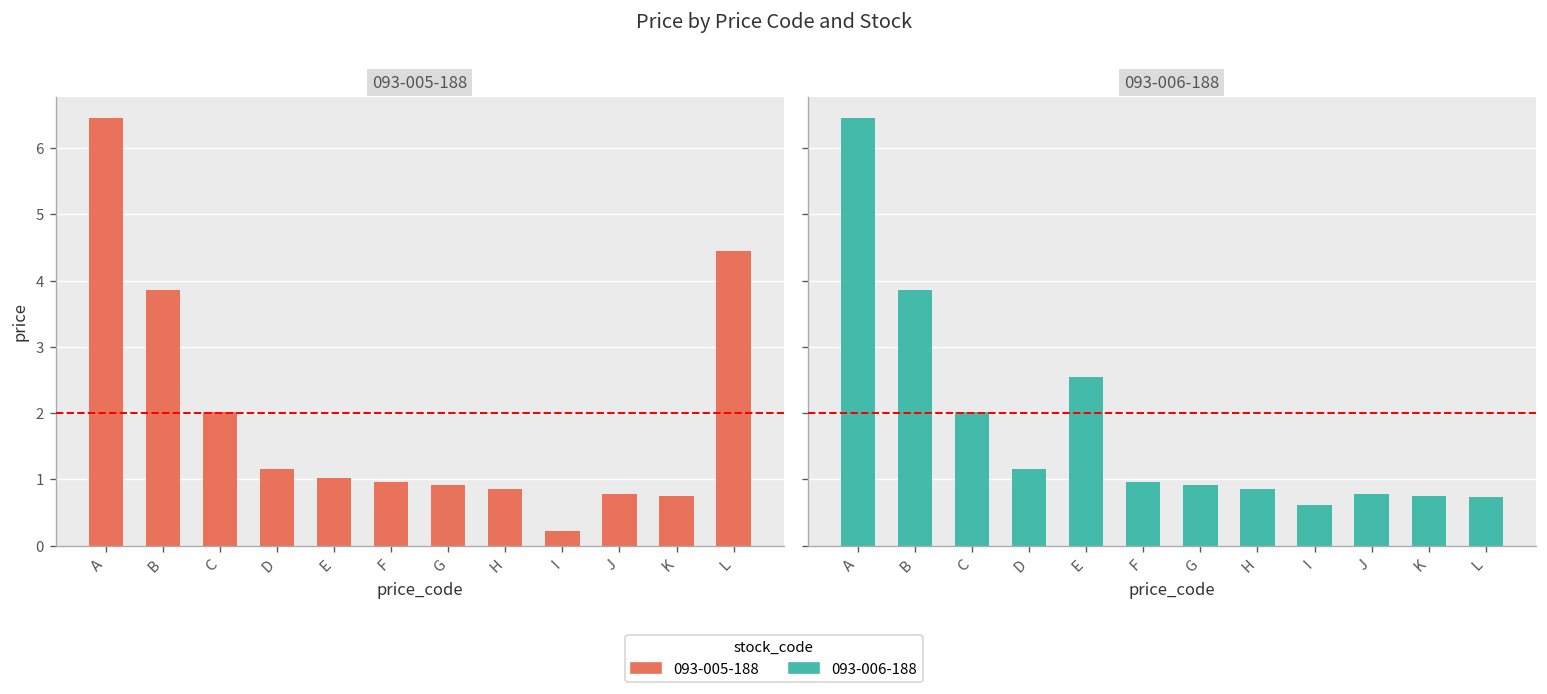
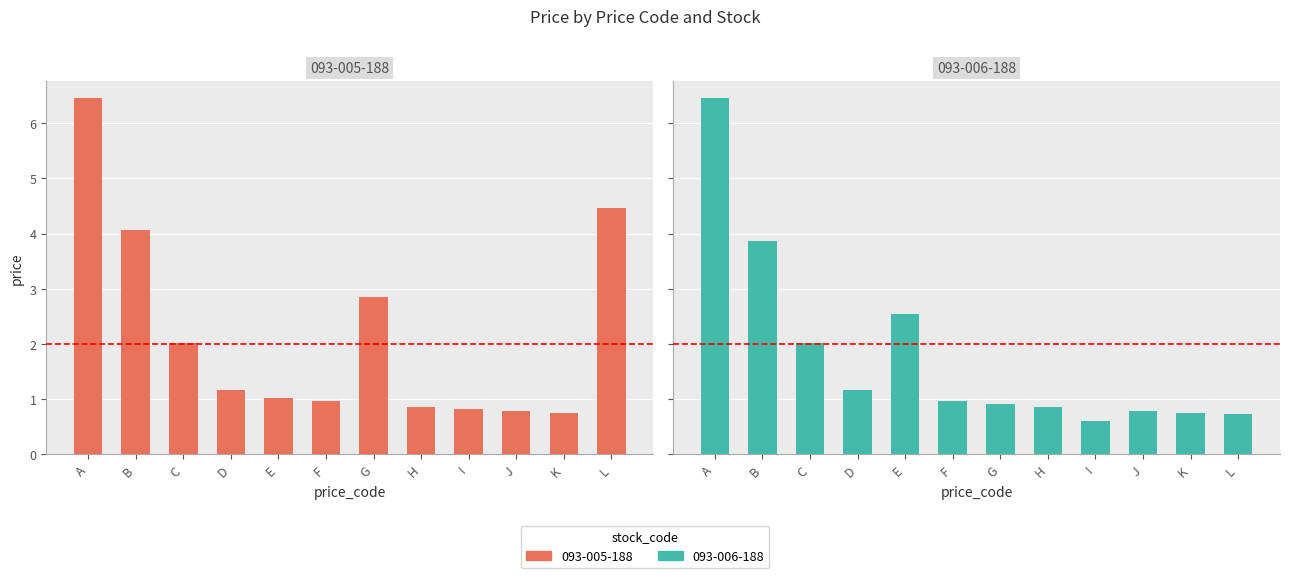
093-005-188, B: 3.9 -> 4.1
093-005-188, G: 0.9 -> 2.9
093-005-188, I: 0.2 -> 0.8
